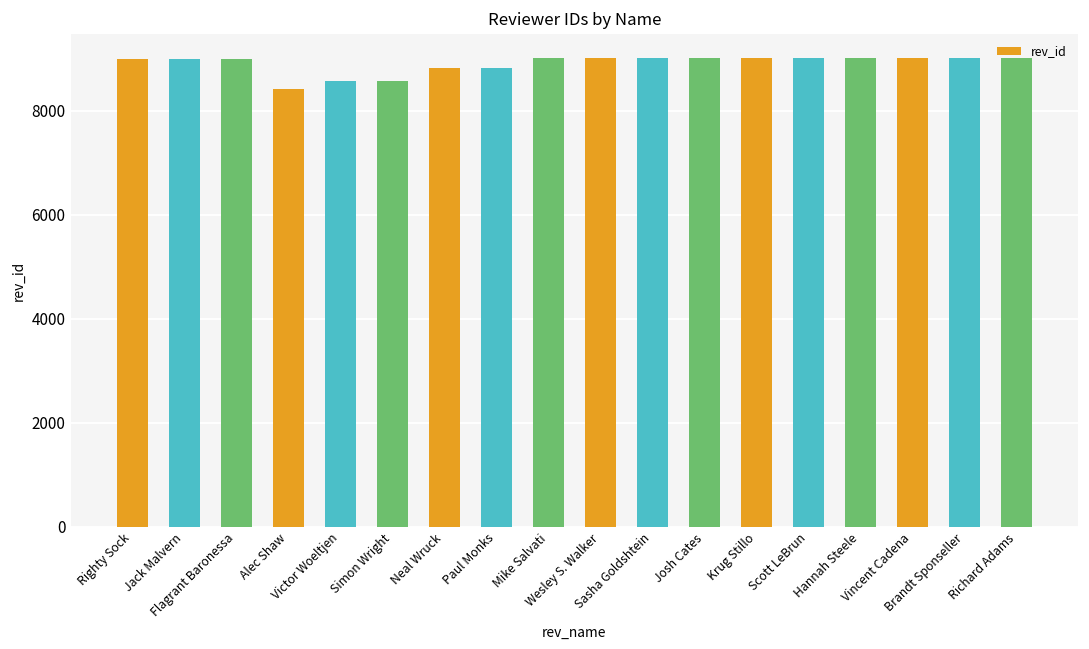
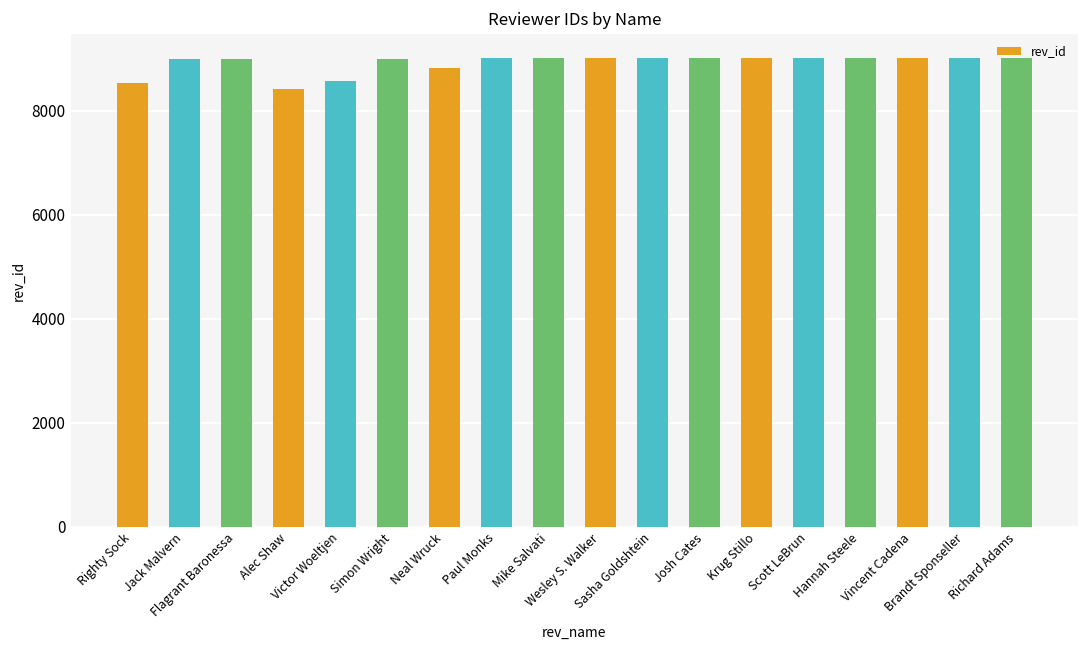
Righty Sock: 9000 -> 8500
Simon Wright: 8600 -> 9000
Paul Monks: 8800 -> 9000
